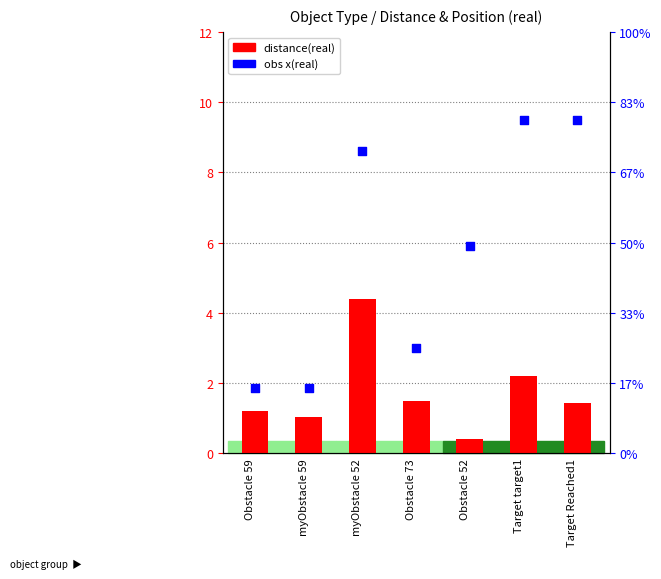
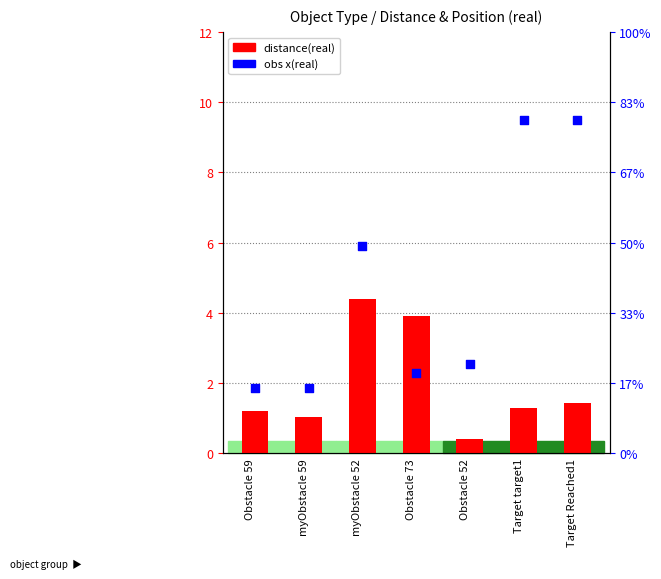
distance(real), Obstacle 73: 1.5 -> 3.9
distance(real), Target target1: 2.2 -> 1.3
obs x(real), myObstacle 52: 72% -> 49%
obs x(real), Obstacle 73: 25% -> 19%
obs x(real), Obstacle 52: 49% -> 21%
